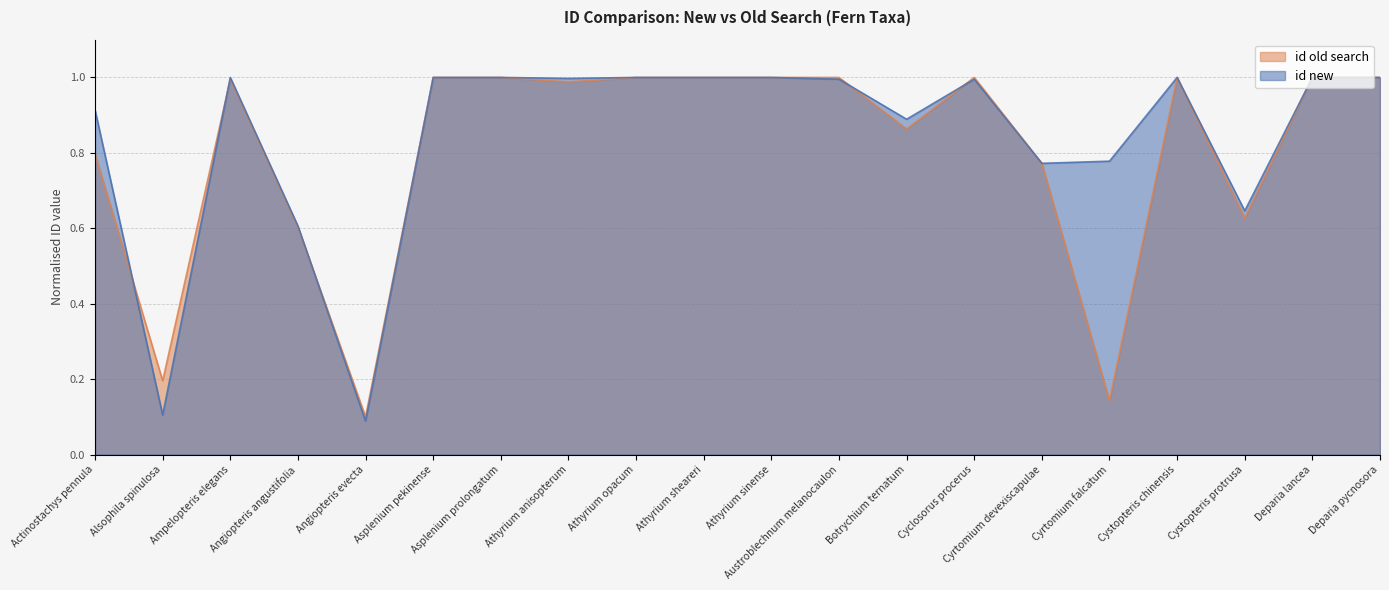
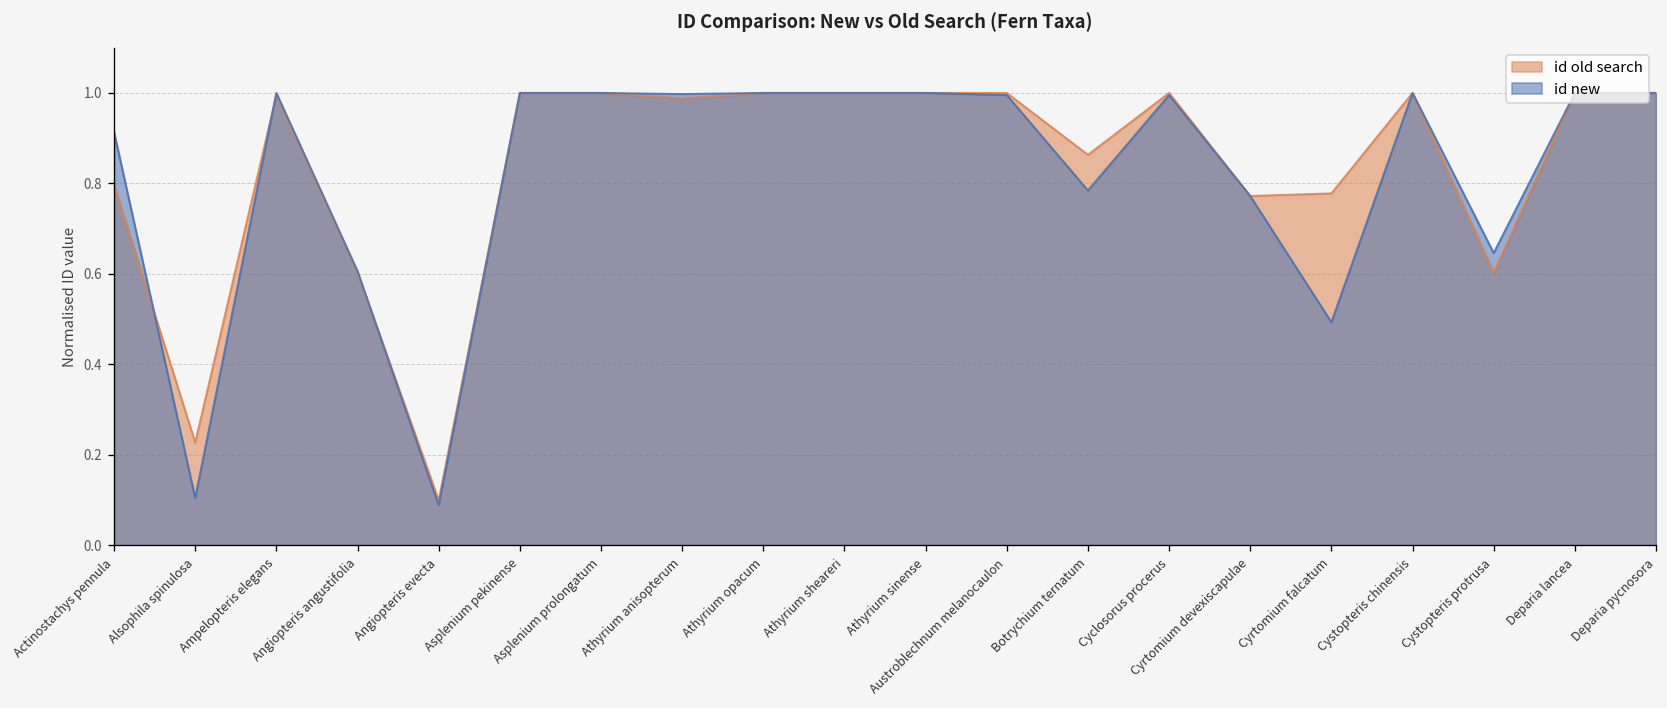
id old search, Alsophila spinulosa: 0.20 -> 0.23
id new, Botrychium ternatum: 0.89 -> 0.78
id old search, Cyrtomium falcatum: 0.14 -> 0.78
id new, Cyrtomium falcatum: 0.78 -> 0.49
id old search, Cystopteris protrusa: 0.63 -> 0.60
